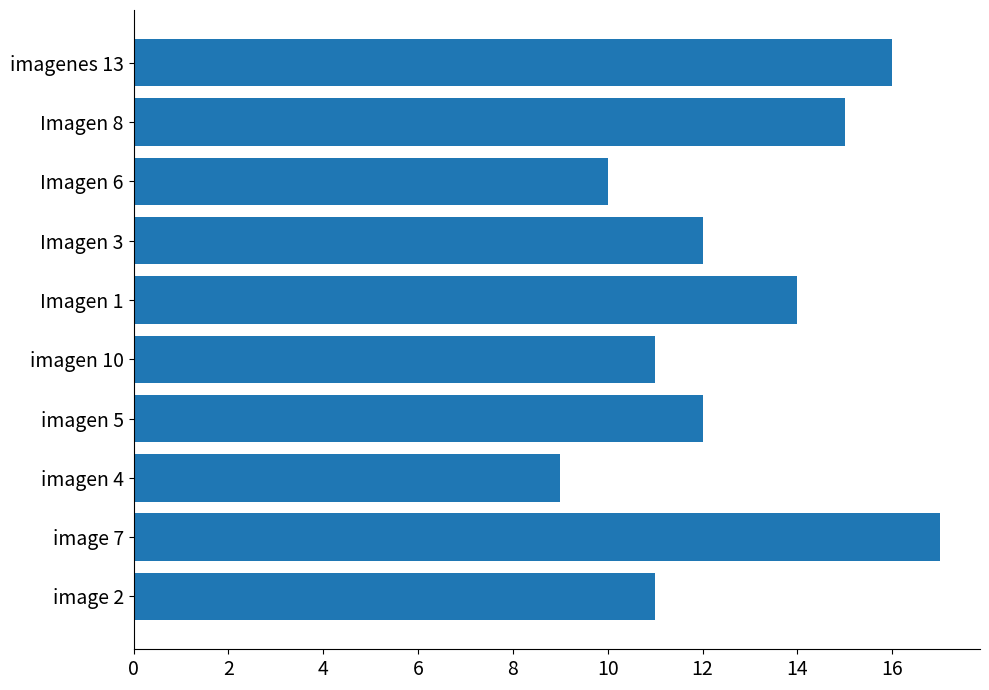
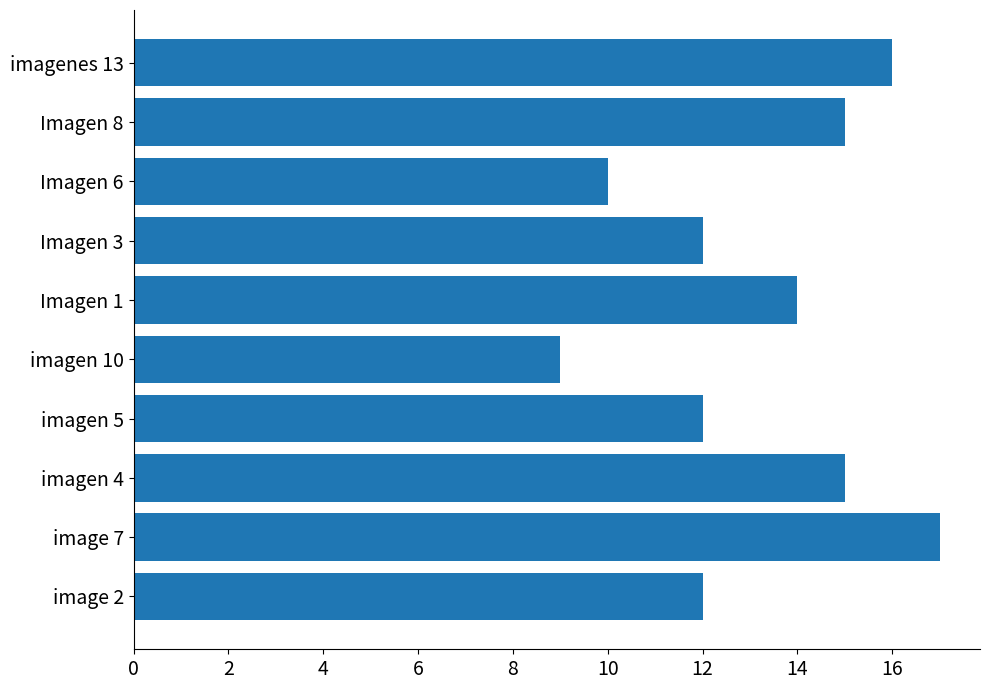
imagen 10: 11 -> 9
imagen 4: 9 -> 15
image 2: 11 -> 12
